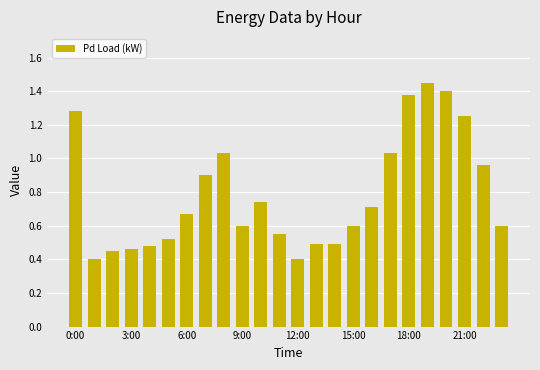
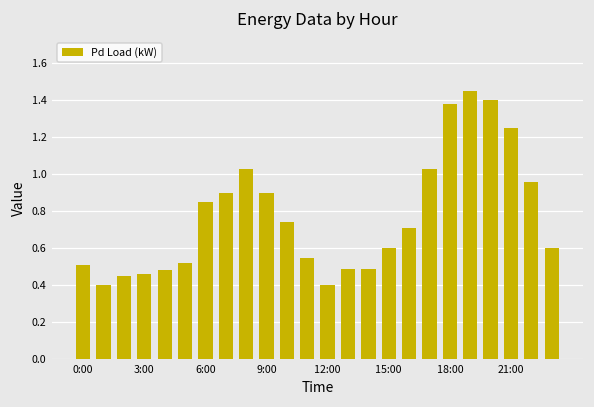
0:00: 1.28 -> 0.51
6:00: 0.67 -> 0.85
9:00: 0.6 -> 0.9
